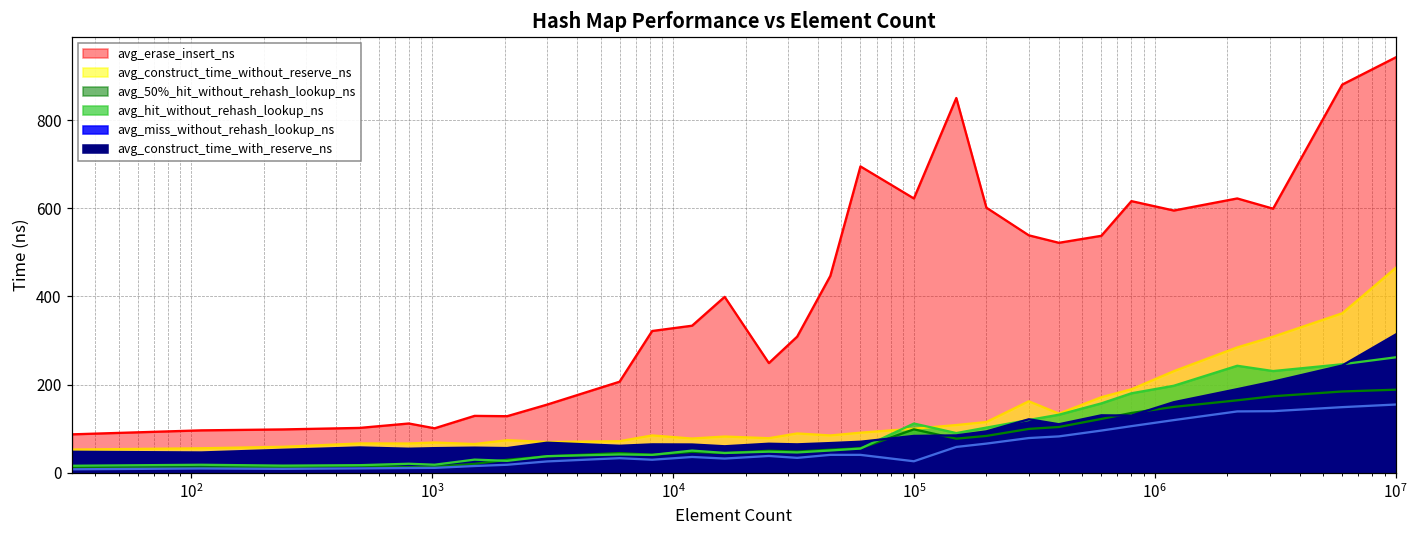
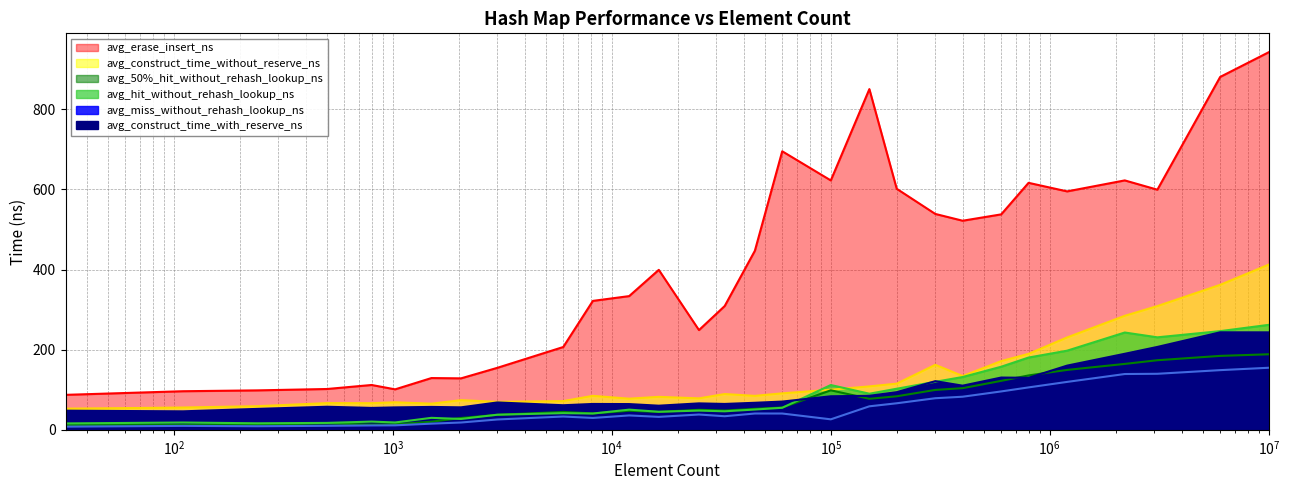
avg_construct_time_without_reserve_ns, 10^7: 460 -> 410
avg_construct_time_with_reserve_ns, 10^7: 310 -> 240
